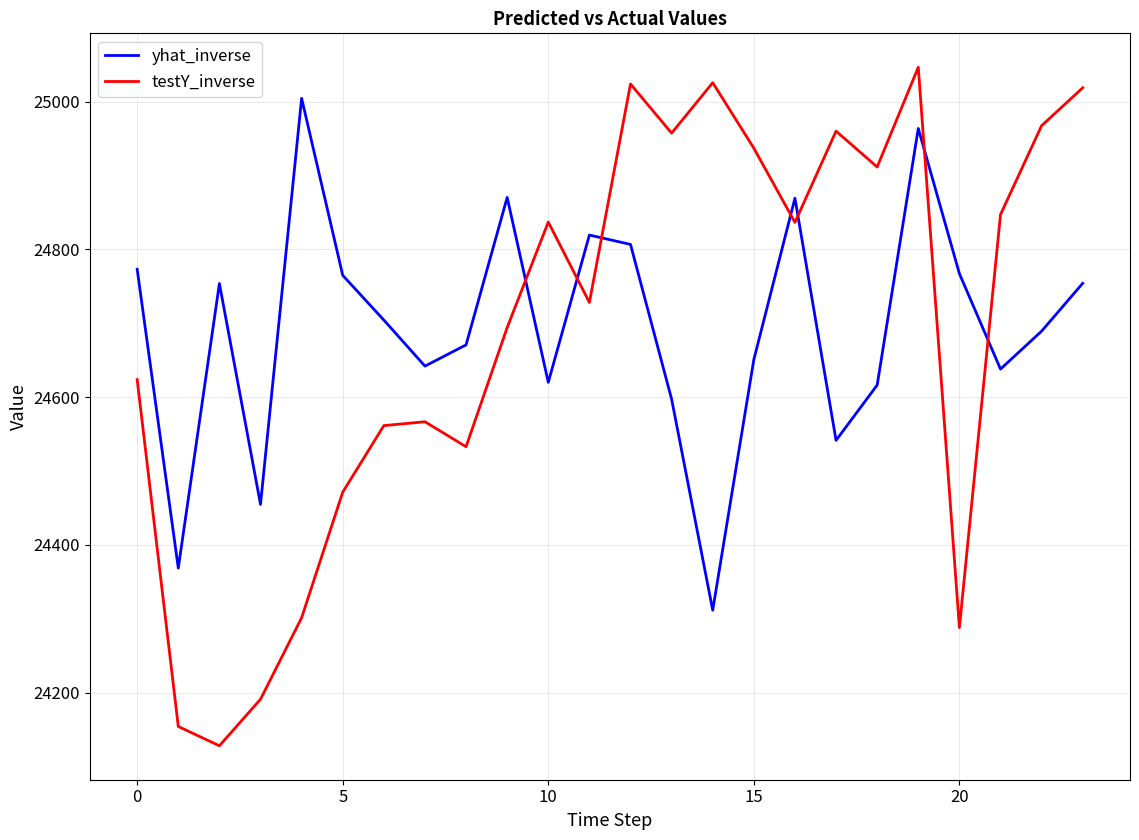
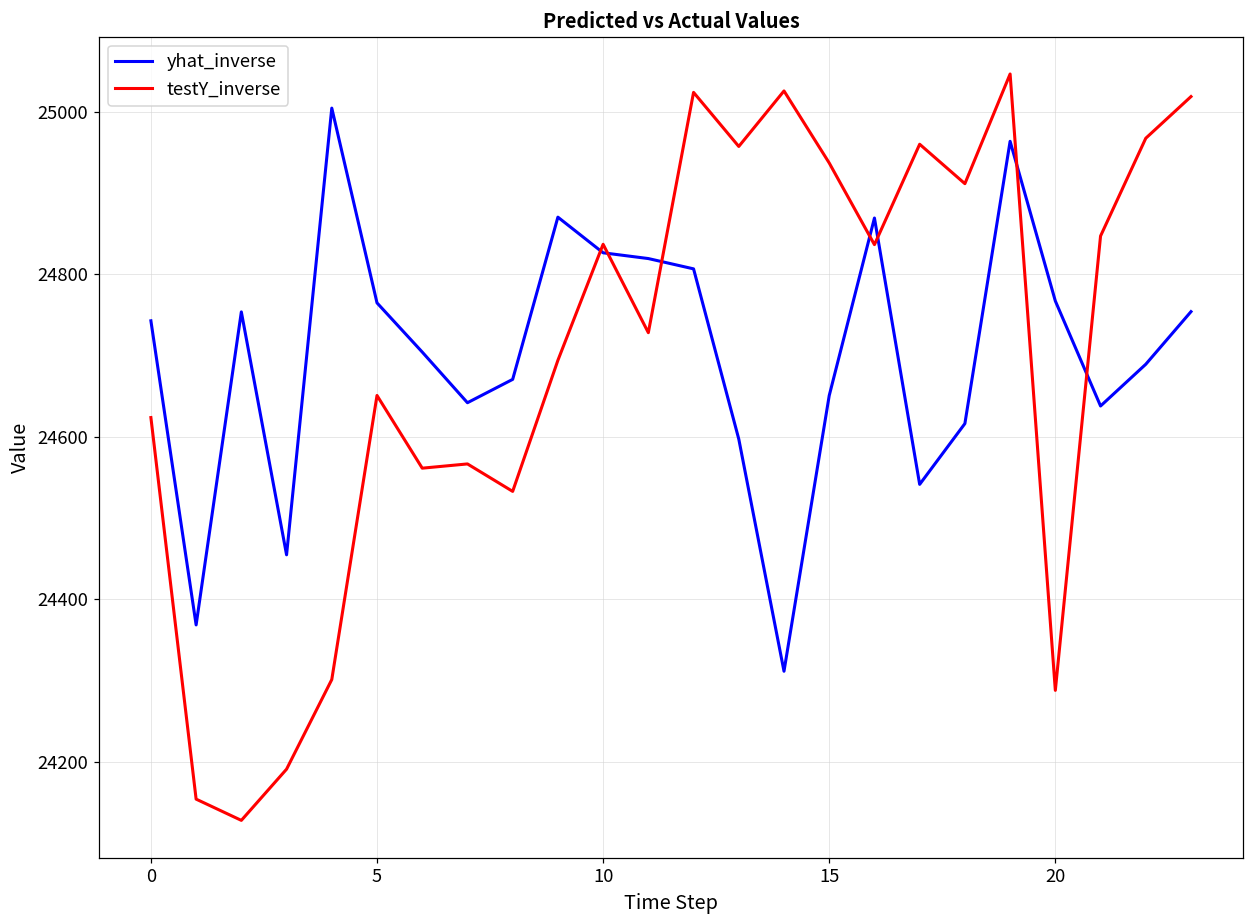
yhat_inverse, 0: 24770 -> 24740
testY_inverse, 5: 24470 -> 24650
yhat_inverse, 10: 24620 -> 24830
